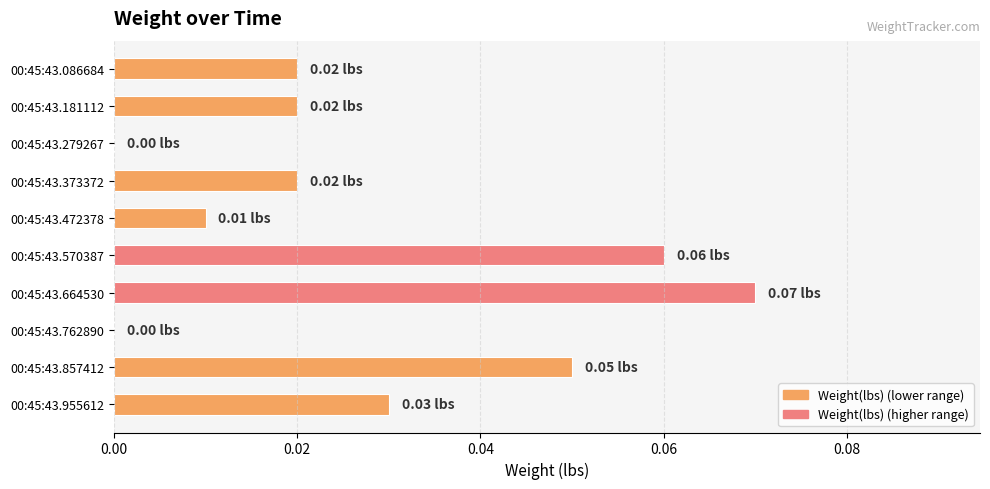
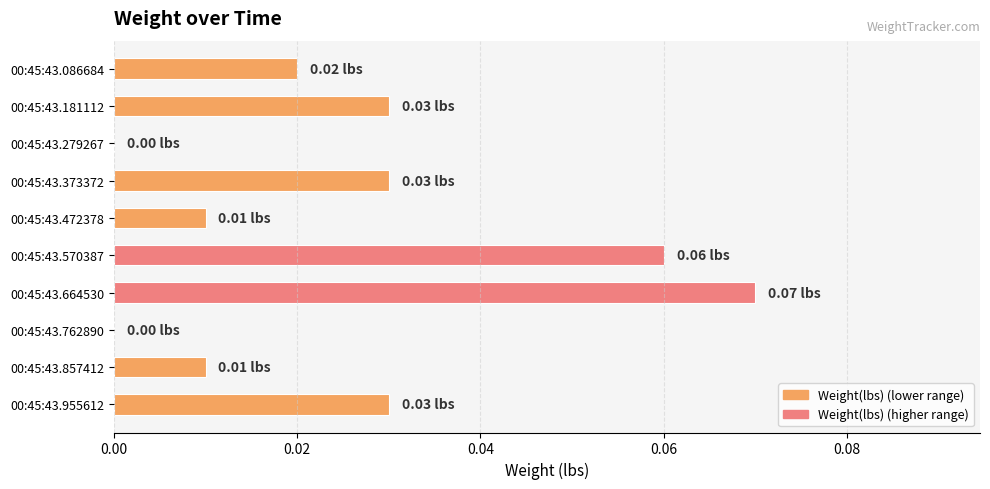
00:45:43.181112: 0.02 -> 0.03
00:45:43.373372: 0.02 -> 0.03
00:45:43.857412: 0.05 -> 0.01
